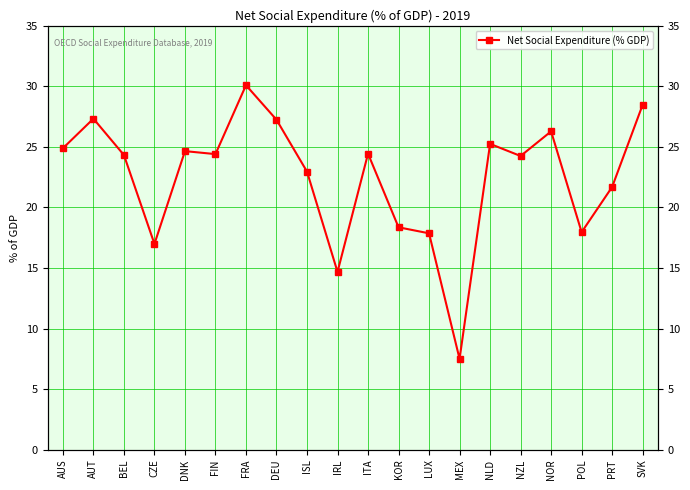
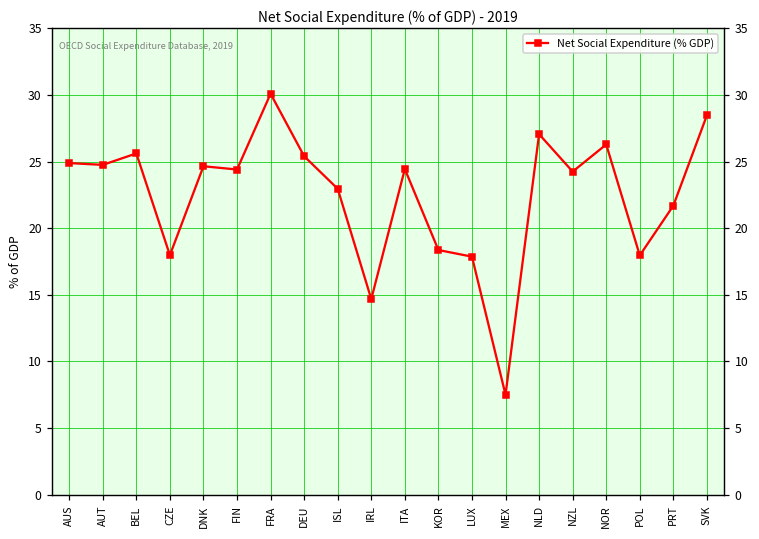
AUT: 27.3 -> 24.8
BEL: 24.3 -> 25.6
CZE: 17.0 -> 18.0
DEU: 27.2 -> 25.4
NLD: 25.3 -> 27.1
